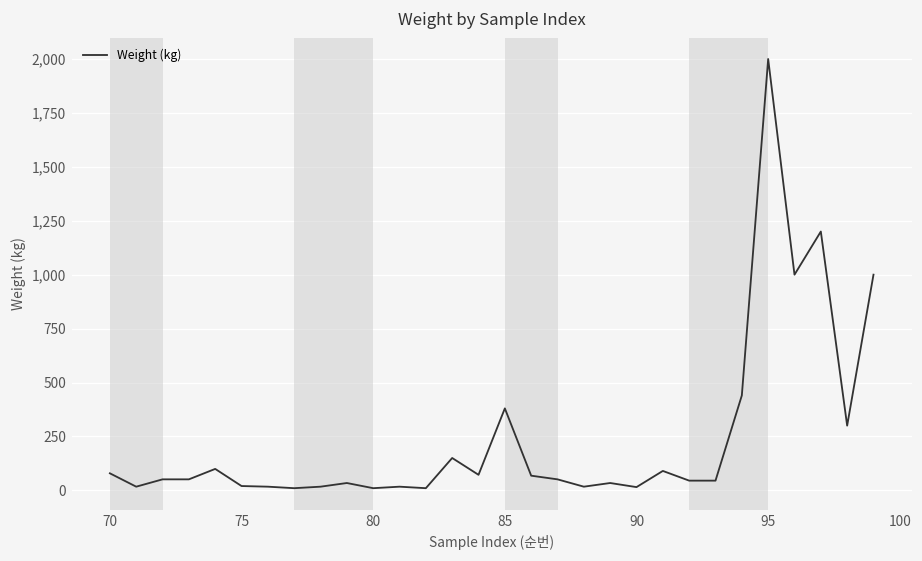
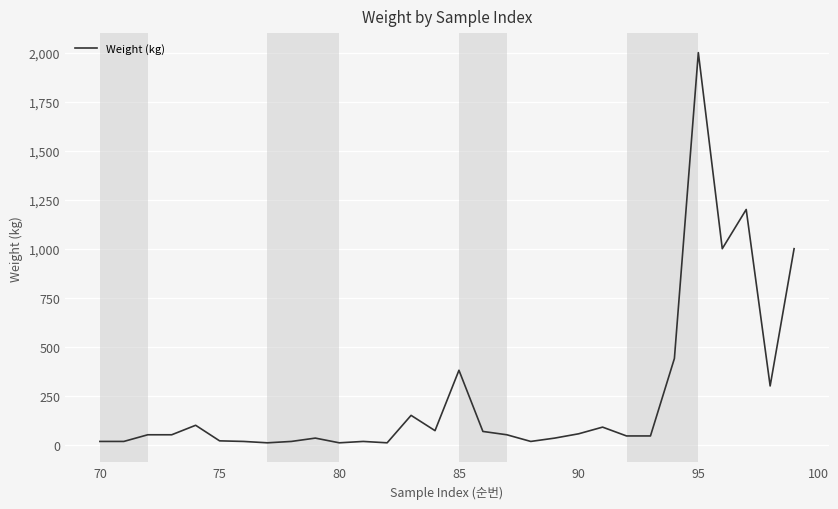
70: 80 -> 20
90: 20 -> 60
